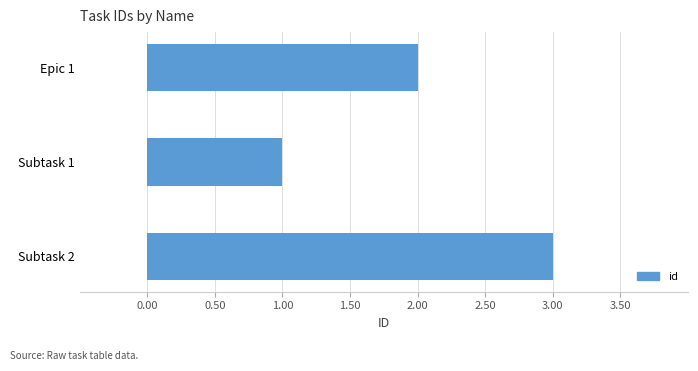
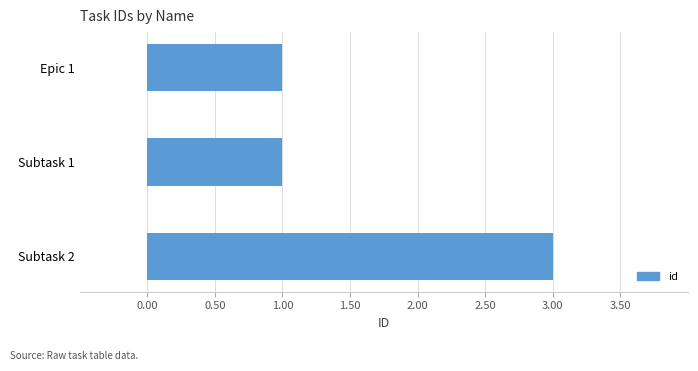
Epic 1: 2 -> 1
